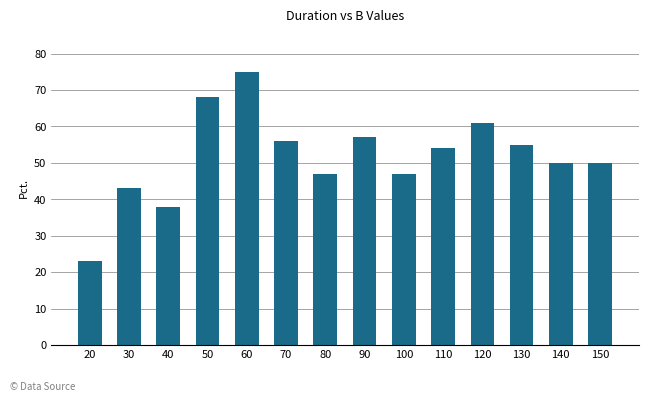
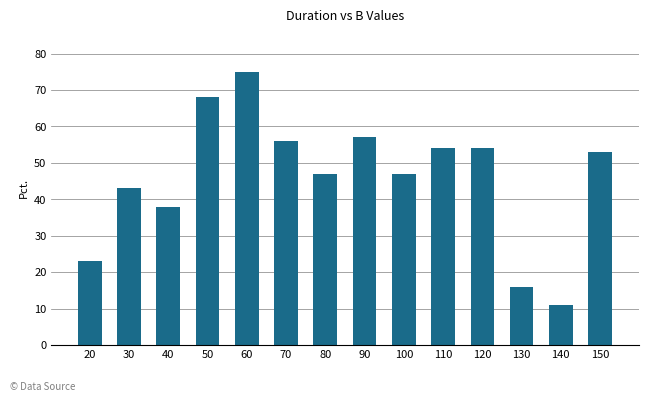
120: 61 -> 54
130: 55 -> 16
140: 50 -> 11
150: 50 -> 53
